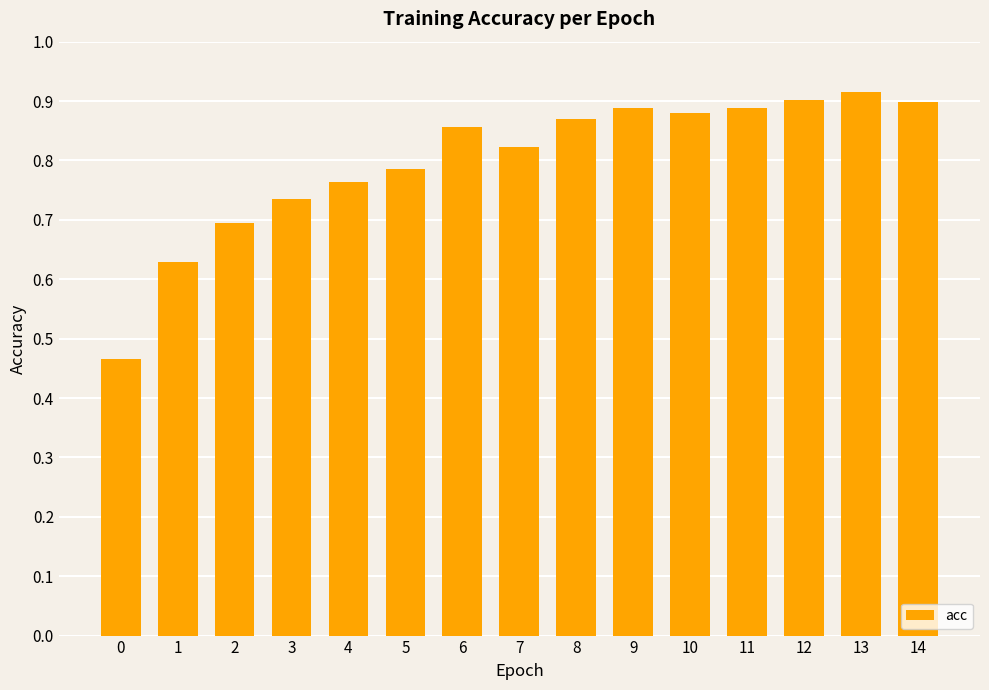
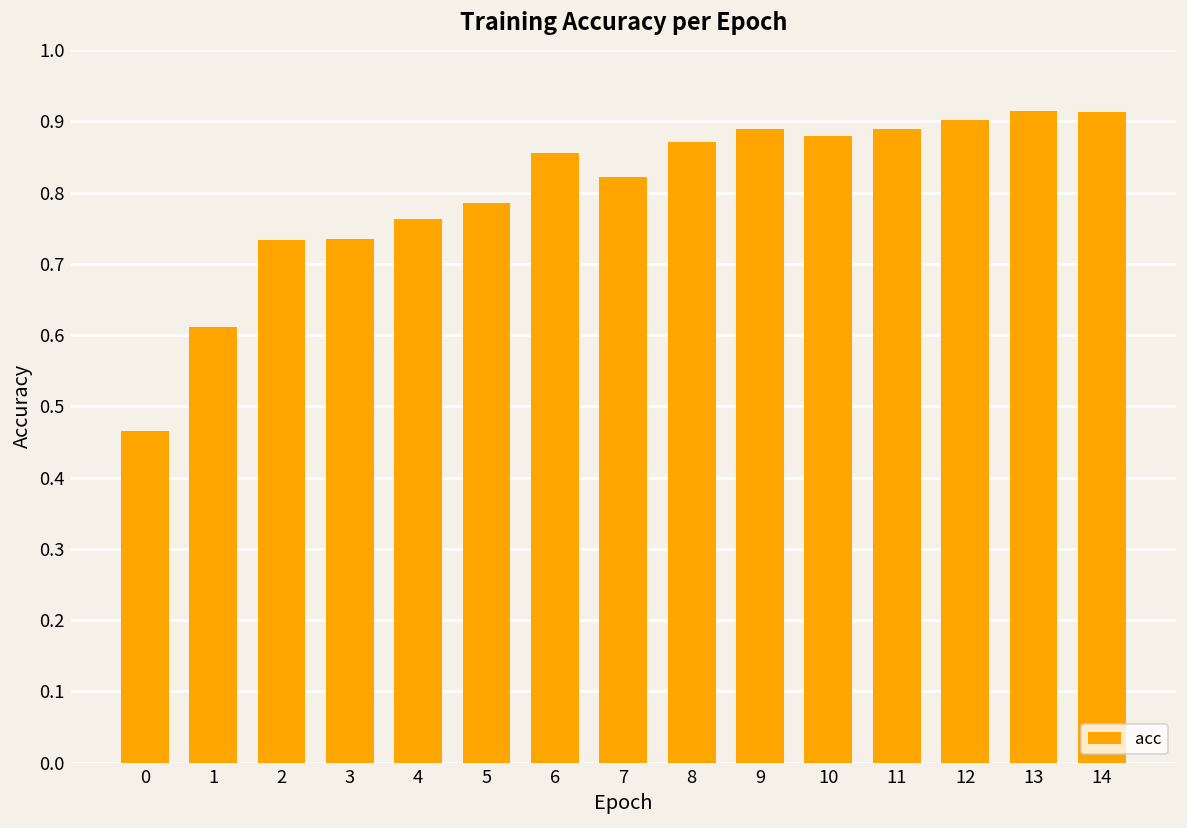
1: 0.63 -> 0.61
2: 0.69 -> 0.73
14: 0.90 -> 0.91
